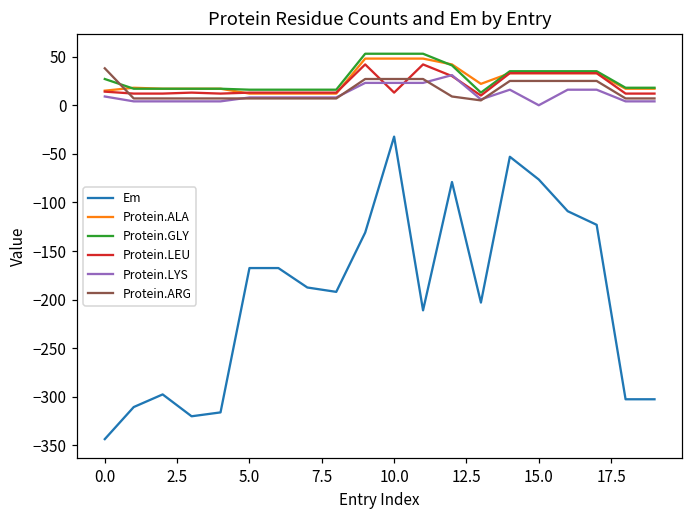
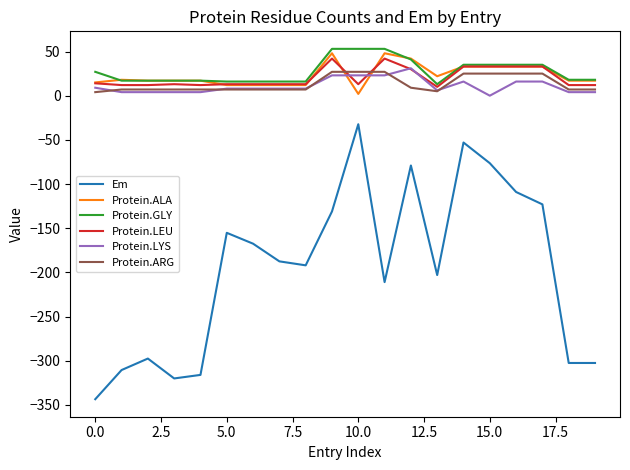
Protein.ARG, 0.0: 40 -> 0
Em, 5.0: -170 -> -160
Protein.ALA, 10.0: 50 -> 0
